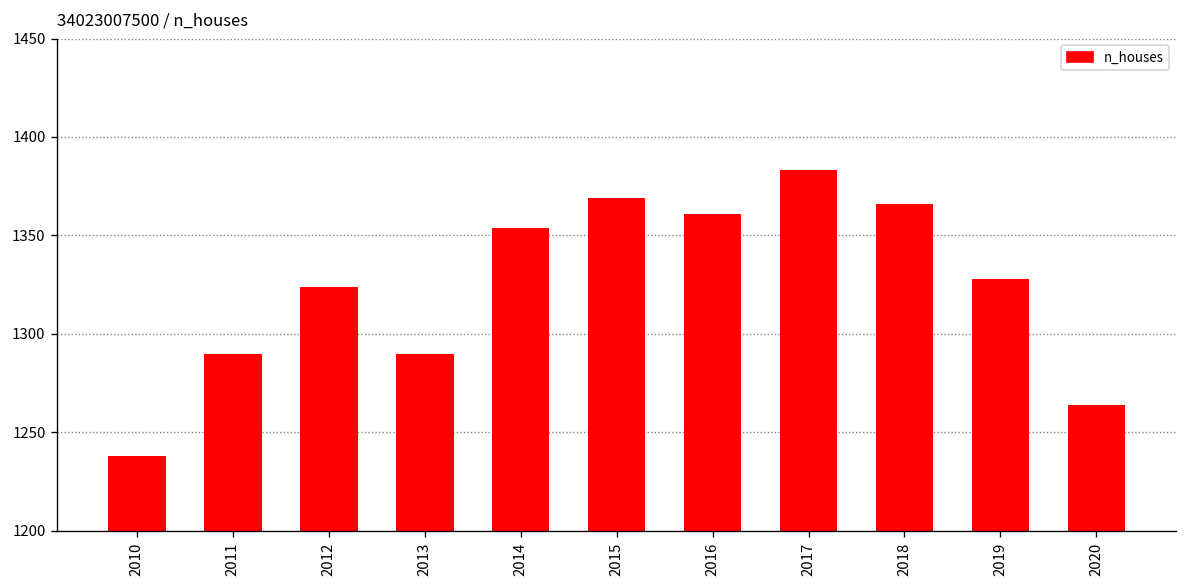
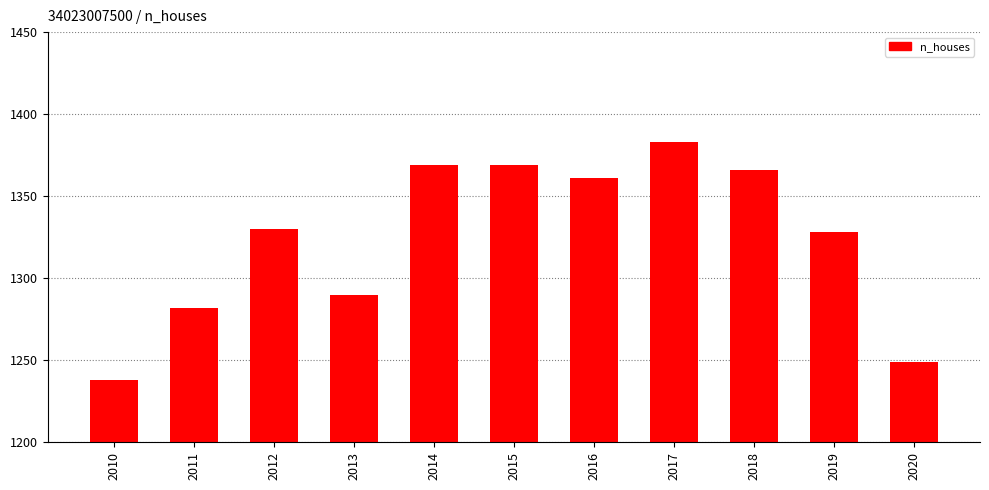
2011: 1290 -> 1282
2012: 1324 -> 1330
2014: 1354 -> 1369
2020: 1264 -> 1249
